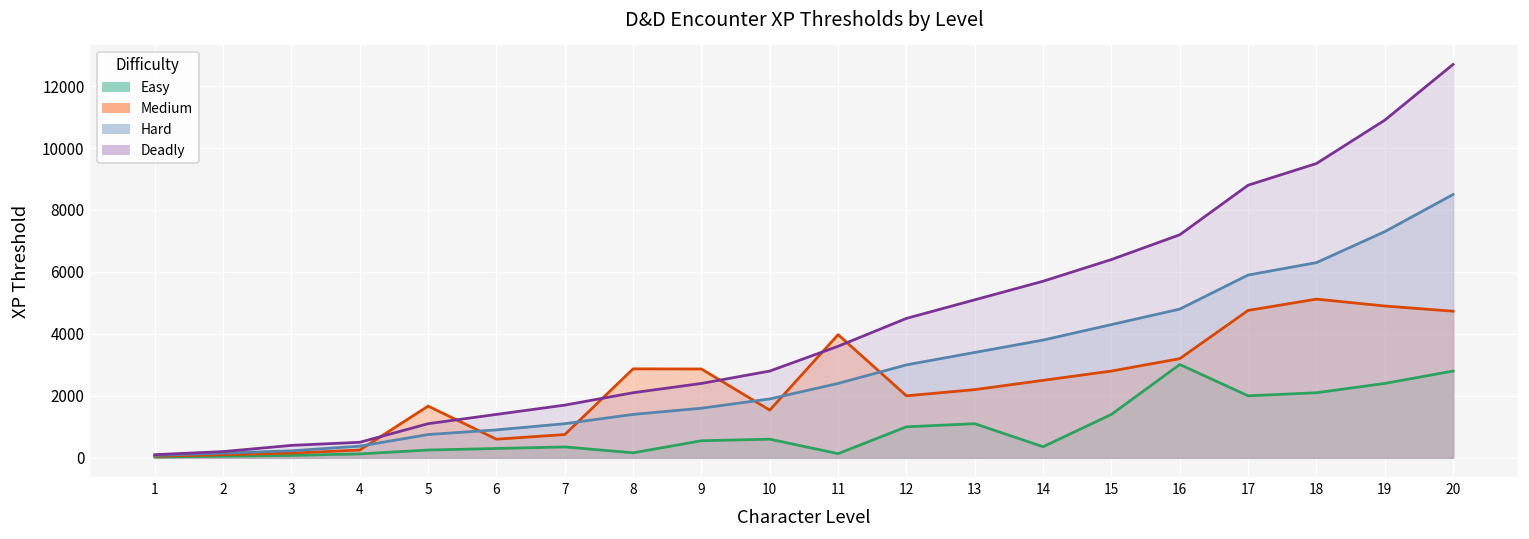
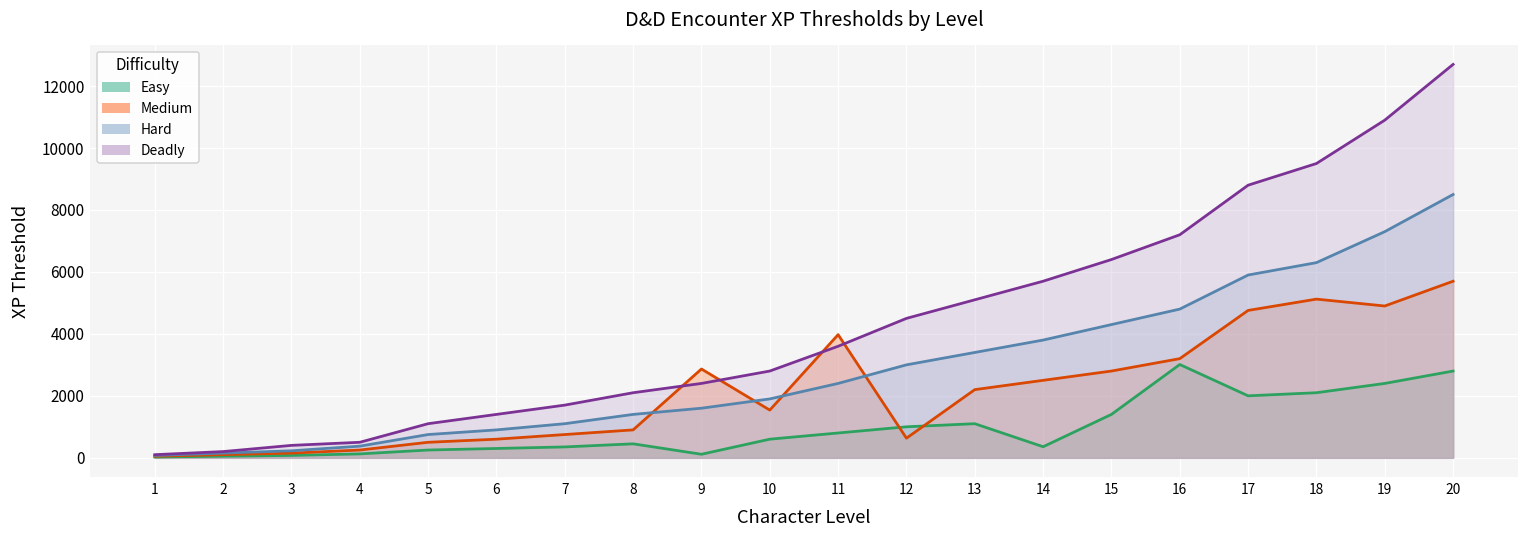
Medium, 5: 1700 -> 500
Easy, 8: 200 -> 500
Medium, 8: 2900 -> 900
Easy, 9: 600 -> 100
Easy, 11: 100 -> 800
Medium, 12: 2000 -> 600
Medium, 20: 4700 -> 5700
